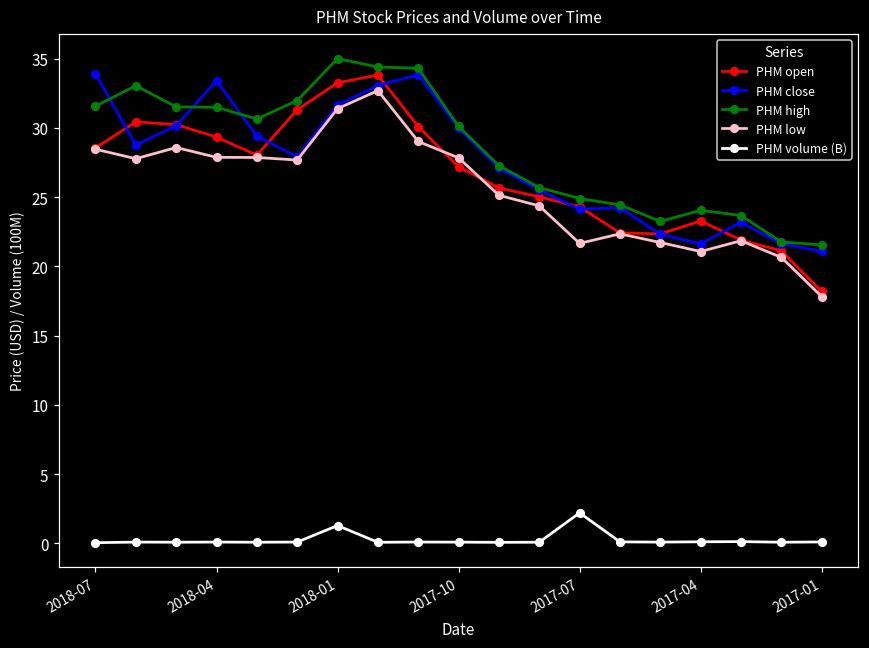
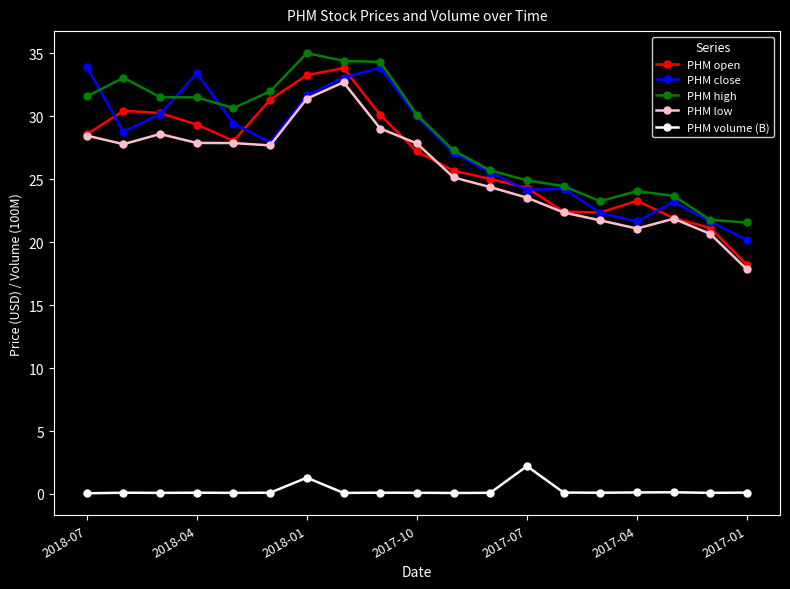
PHM low, 2017-07: 21.7 -> 23.5
PHM close, 2017-01: 21.1 -> 20.2
